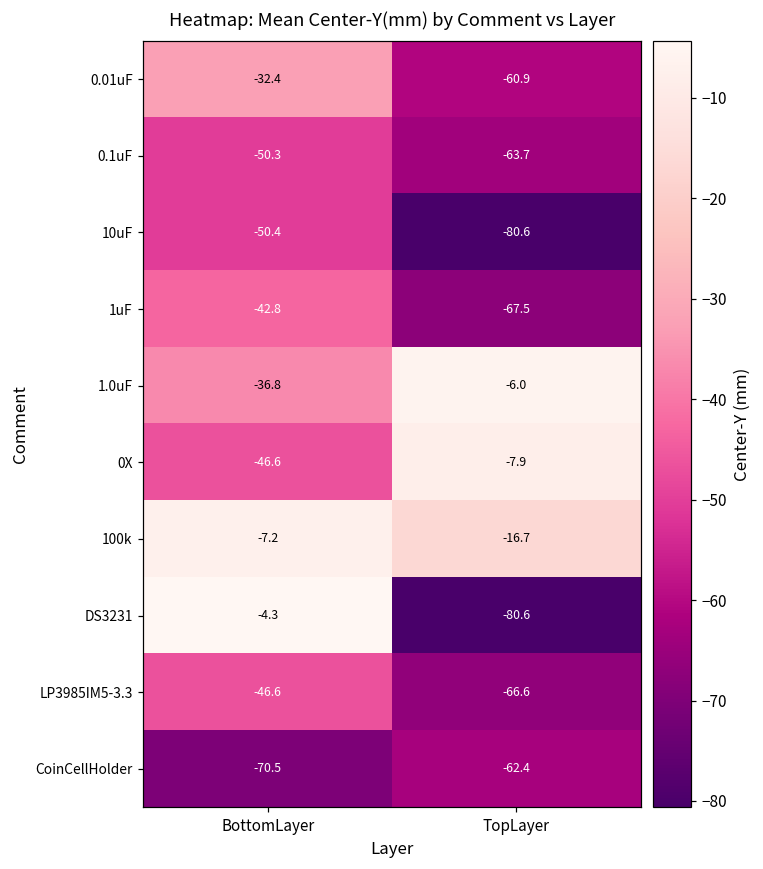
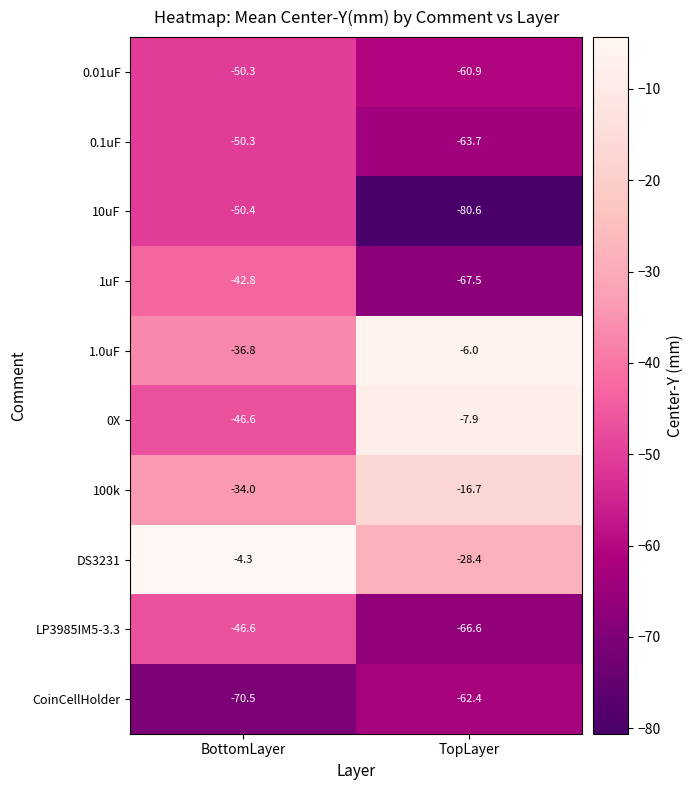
0.01uF, BottomLayer: -32.4 -> -50.3
100k, BottomLayer: -7.2 -> -34.0
DS3231, TopLayer: -80.6 -> -28.4
